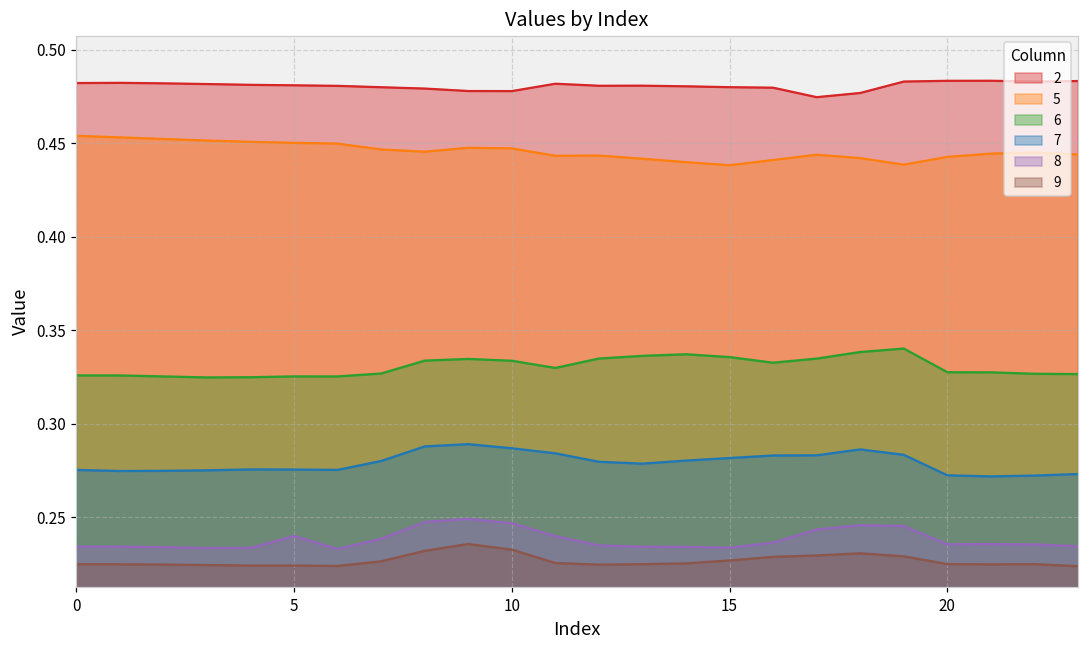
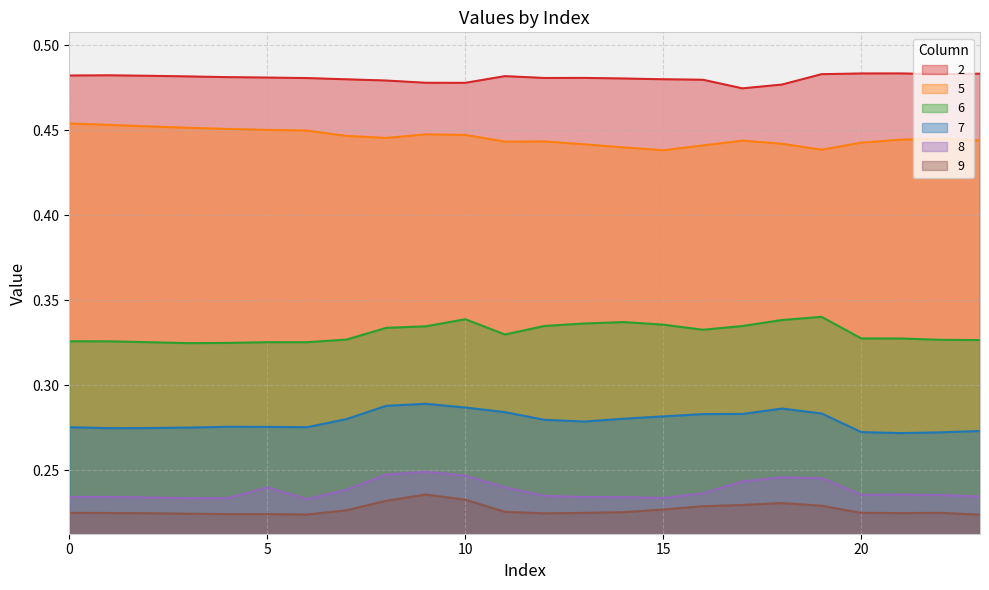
6, 10: 0.334 -> 0.339
